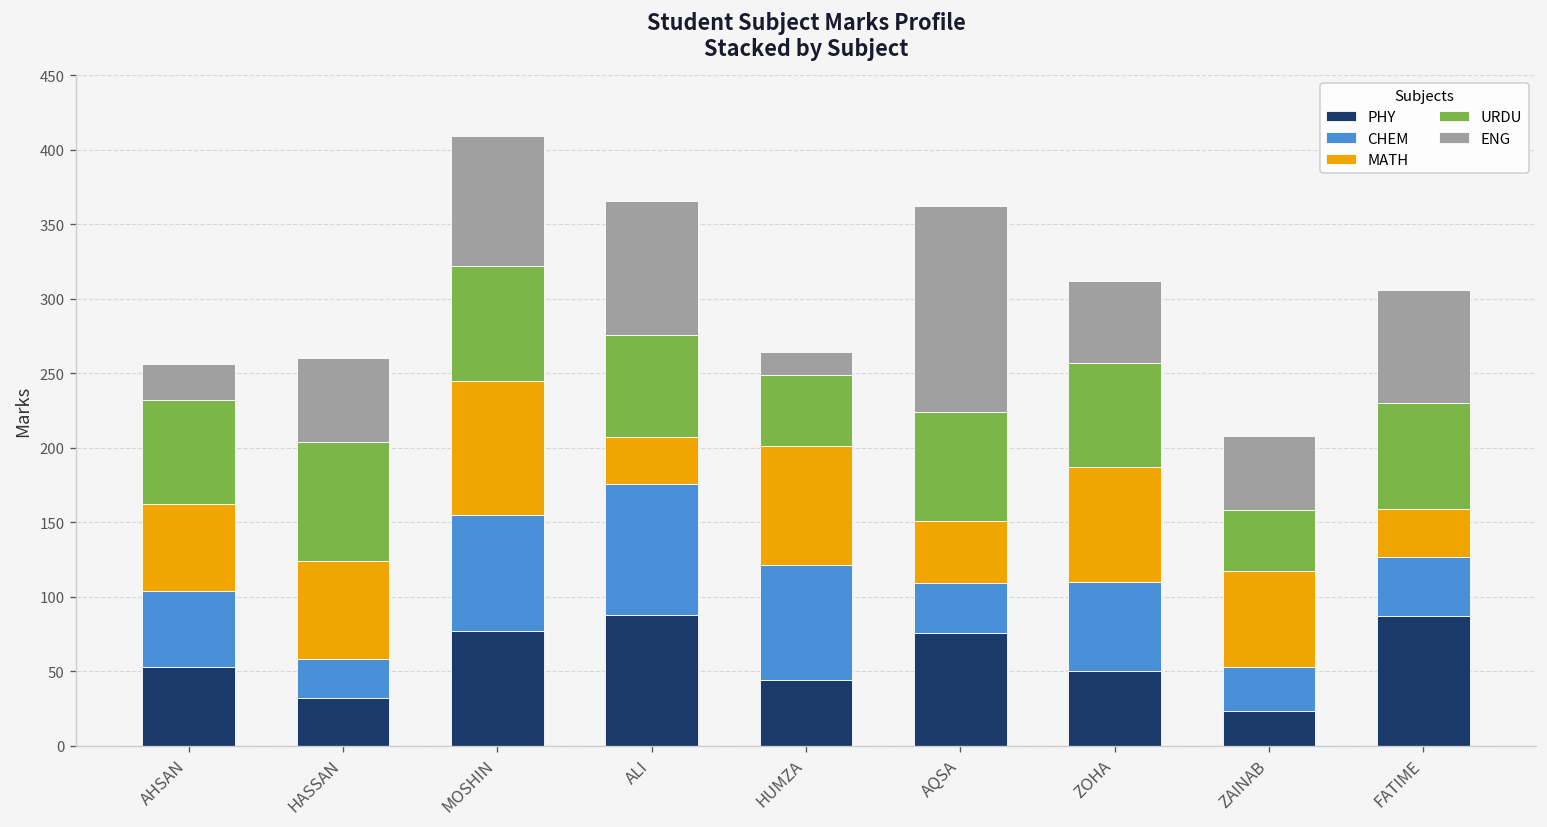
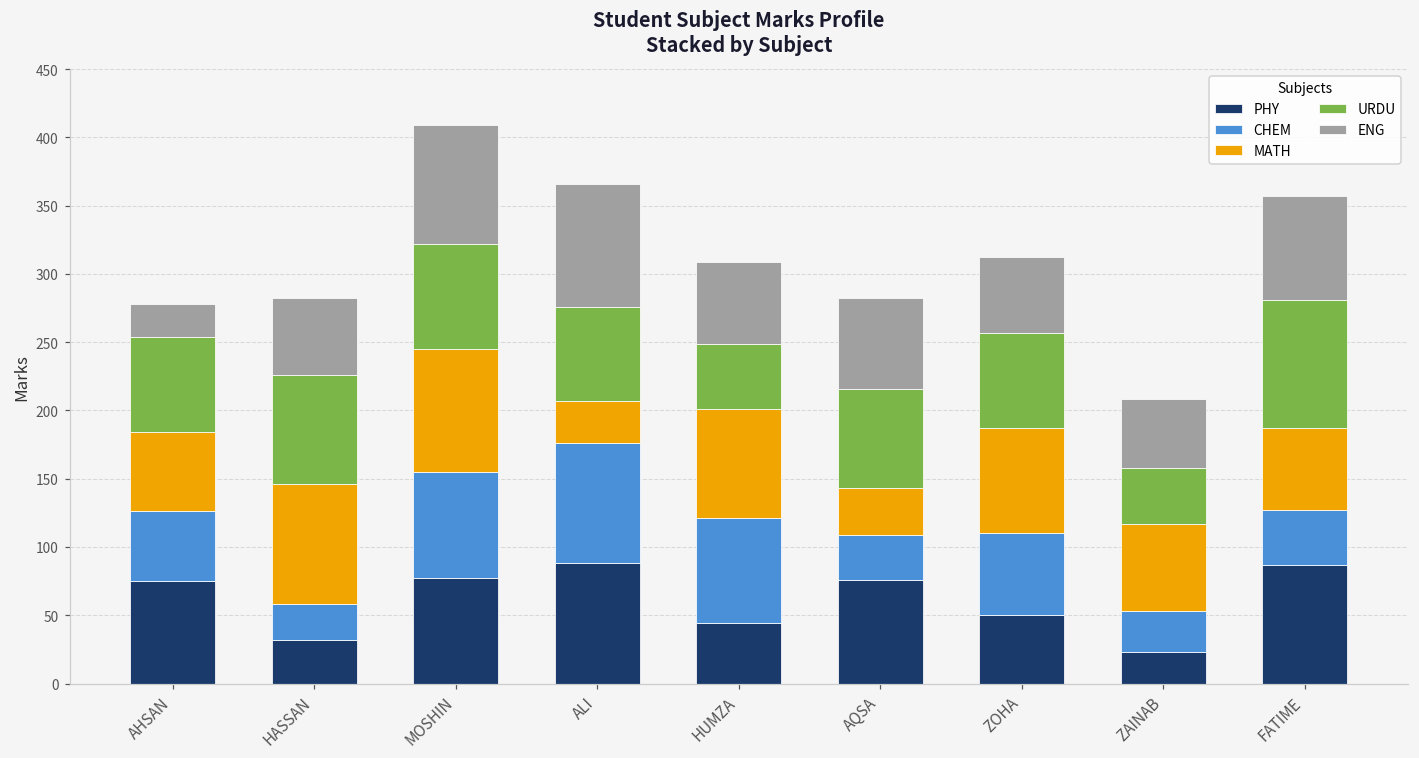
PHY, AHSAN: 53 -> 75
MATH, HASSAN: 66 -> 88
ENG, HUMZA: 15 -> 60
MATH, AQSA: 42 -> 34
ENG, AQSA: 138 -> 66
MATH, FATIME: 32 -> 60
URDU, FATIME: 71 -> 94
